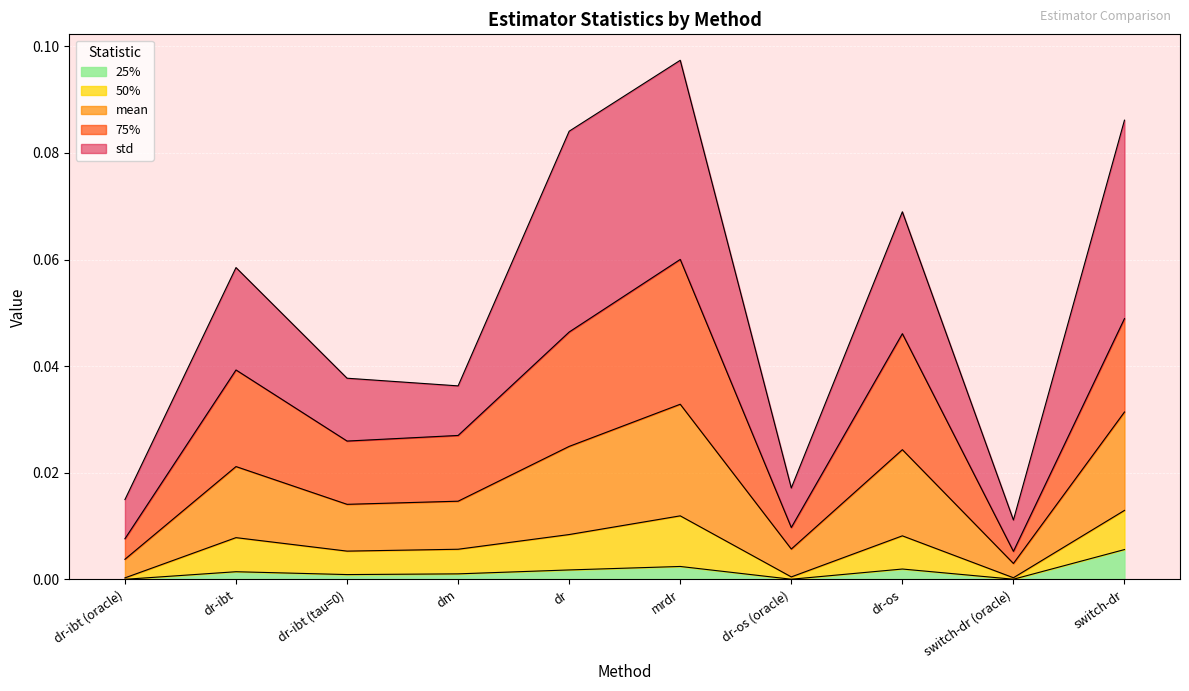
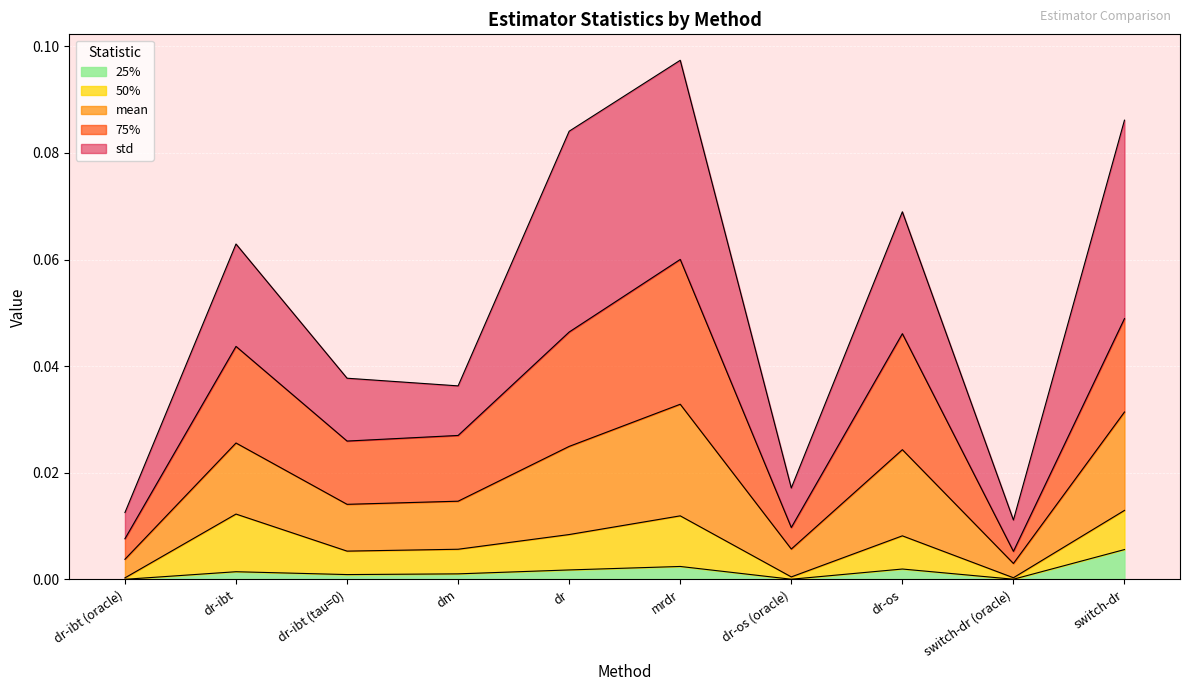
std, dr-ibt (oracle): 0.007 -> 0.005
50%, dr-ibt: 0.006 -> 0.011
